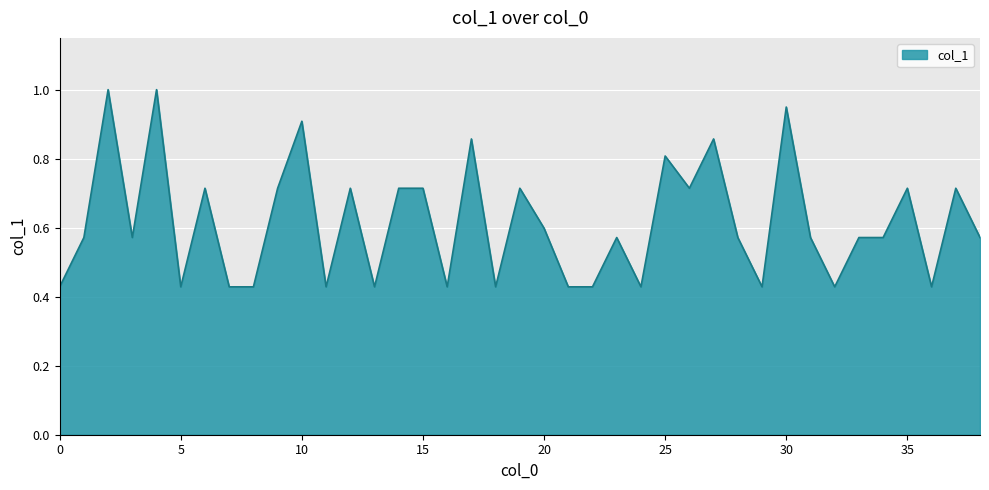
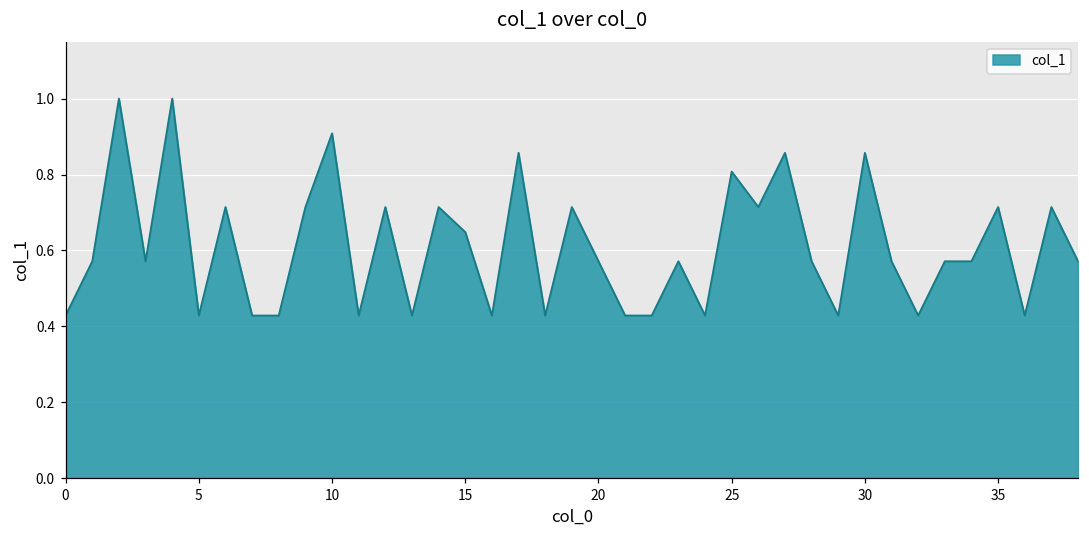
15: 0.71 -> 0.65
20: 0.60 -> 0.57
30: 0.95 -> 0.86
